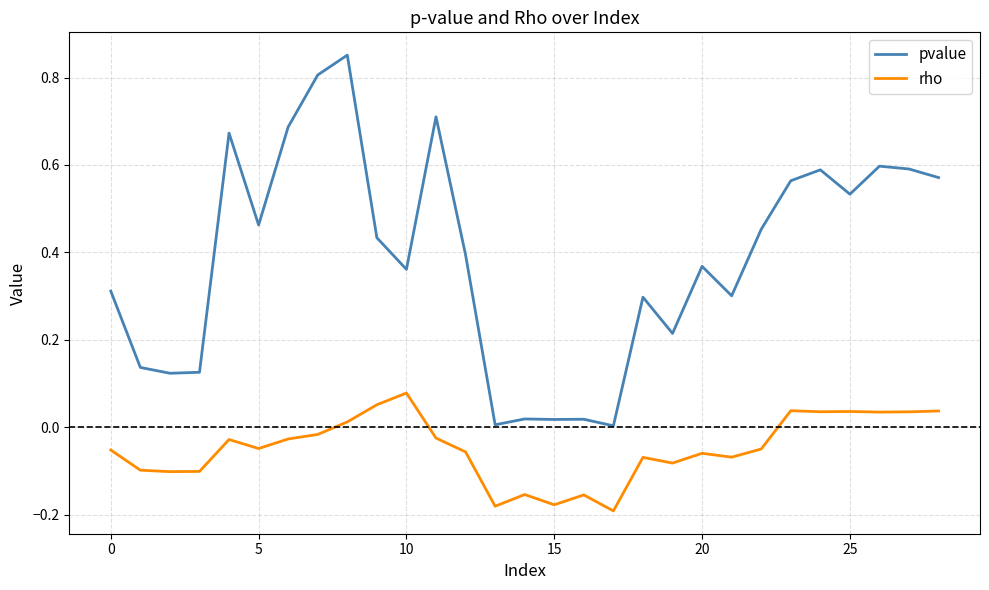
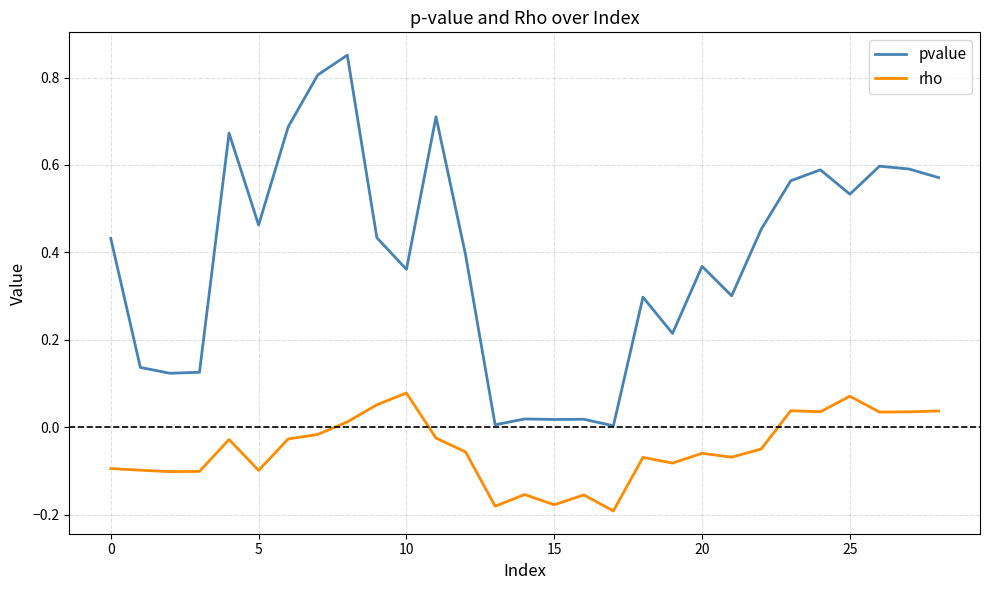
pvalue, 0: 0.31 -> 0.43
rho, 0: -0.05 -> -0.09
rho, 5: -0.05 -> -0.10
rho, 25: 0.04 -> 0.07
